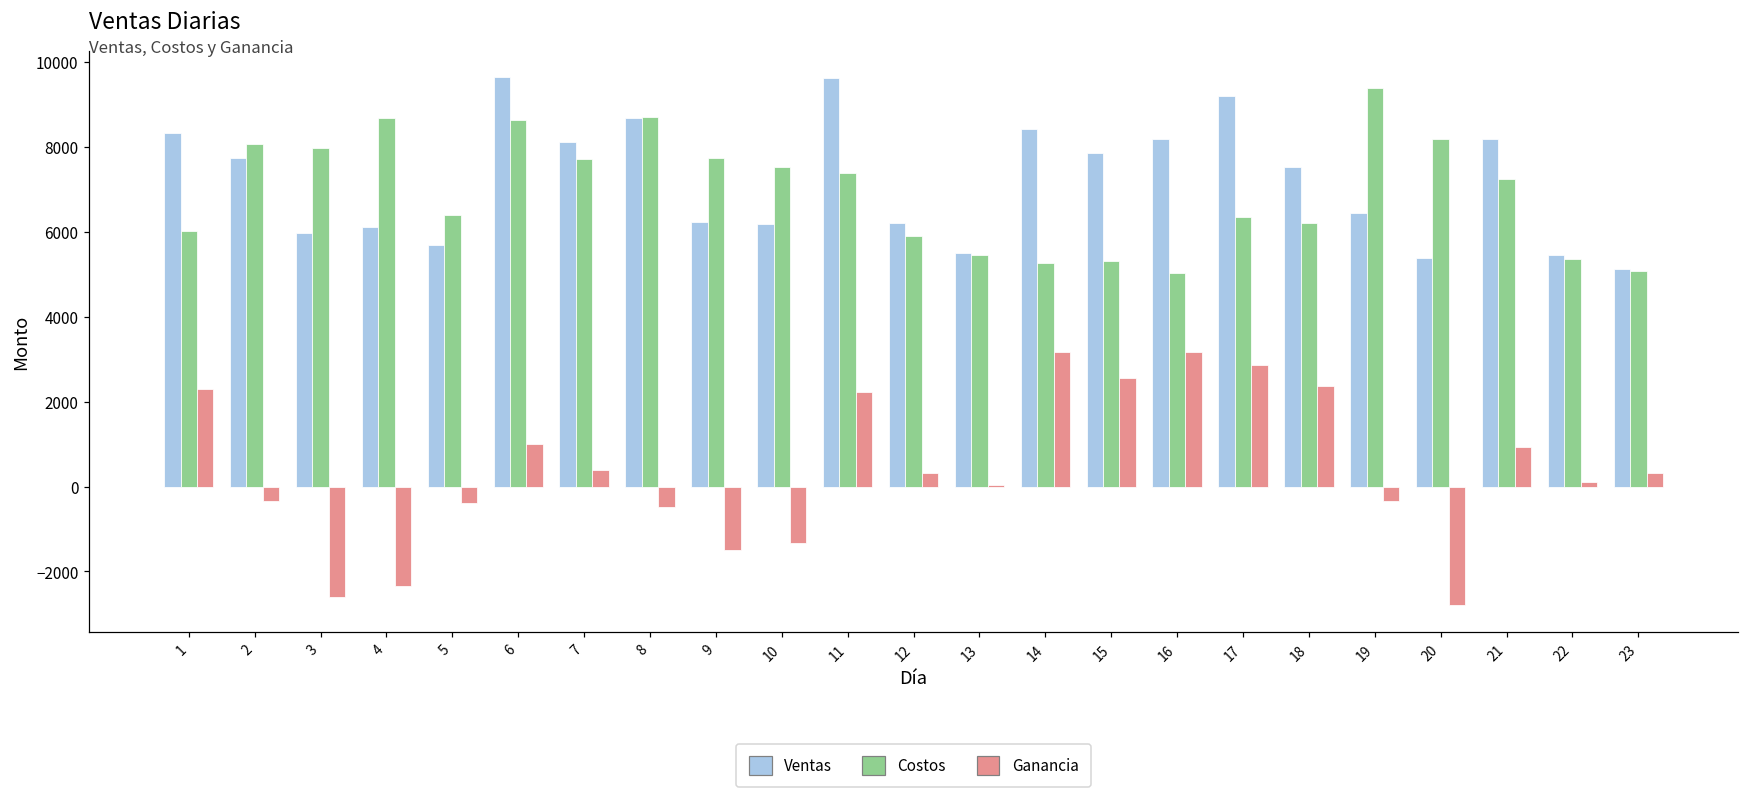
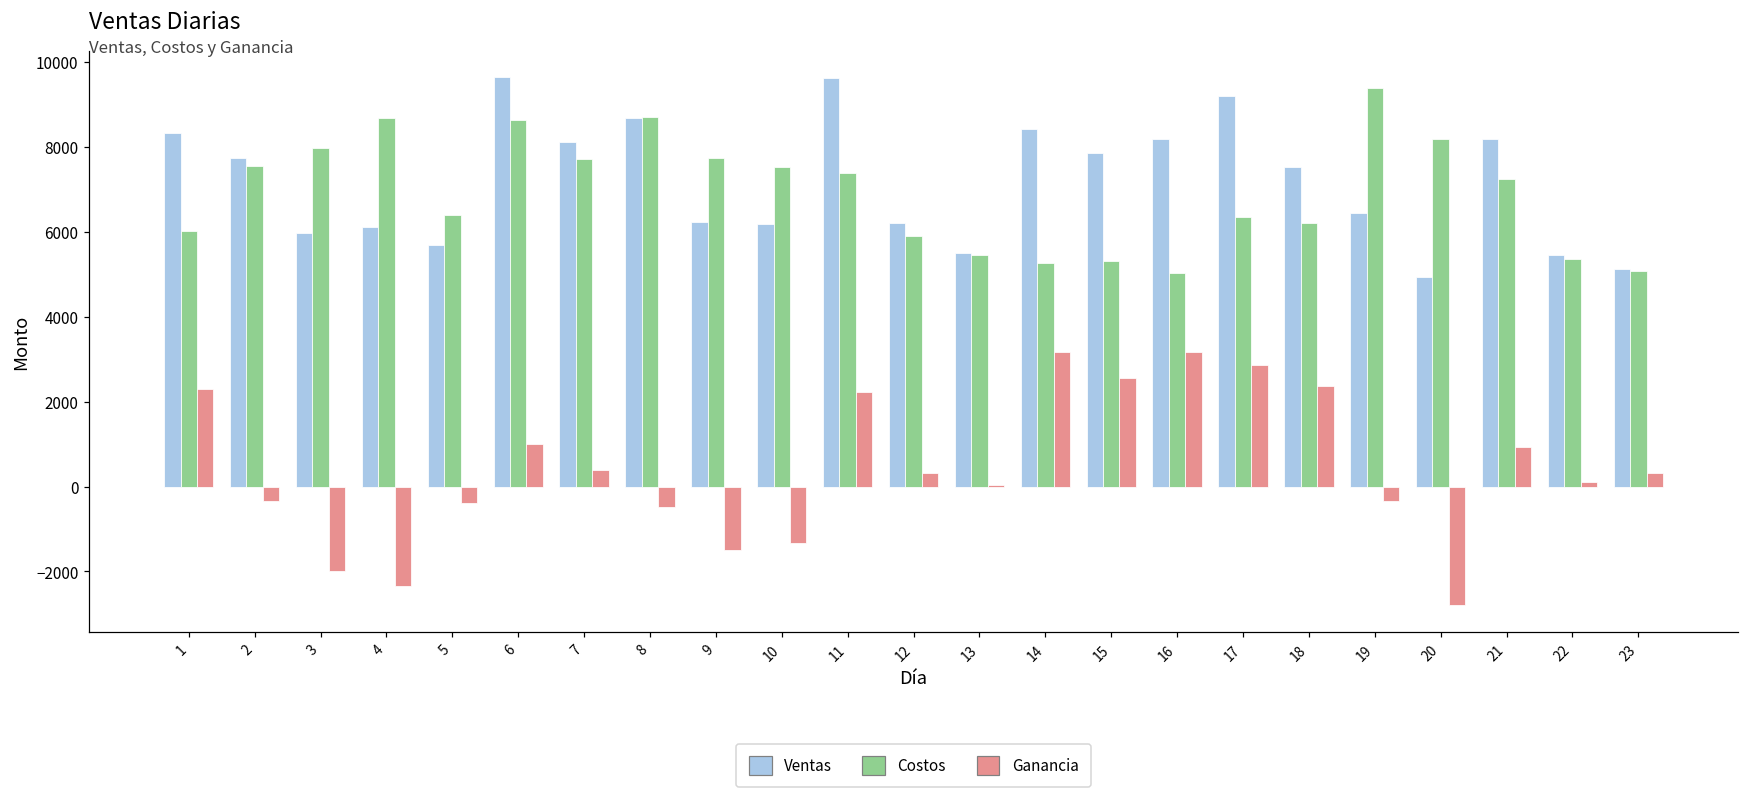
Costos, 2: 8100 -> 7600
Ganancia, 3: -2600 -> -2000
Ventas, 20: 5400 -> 4900
